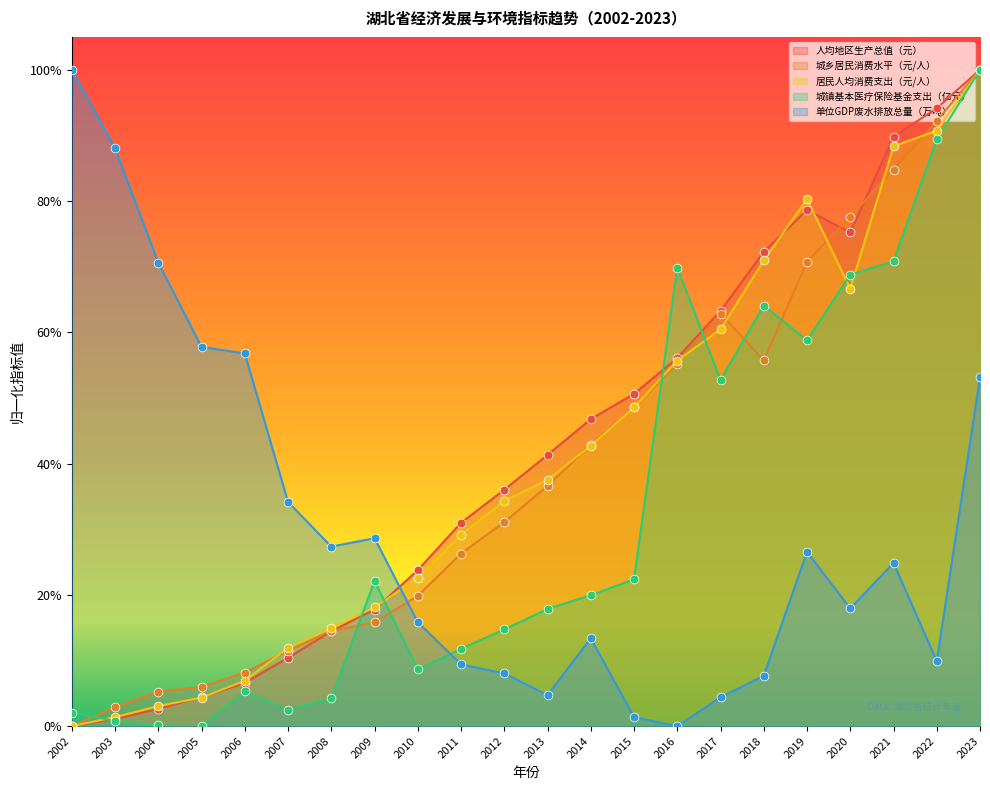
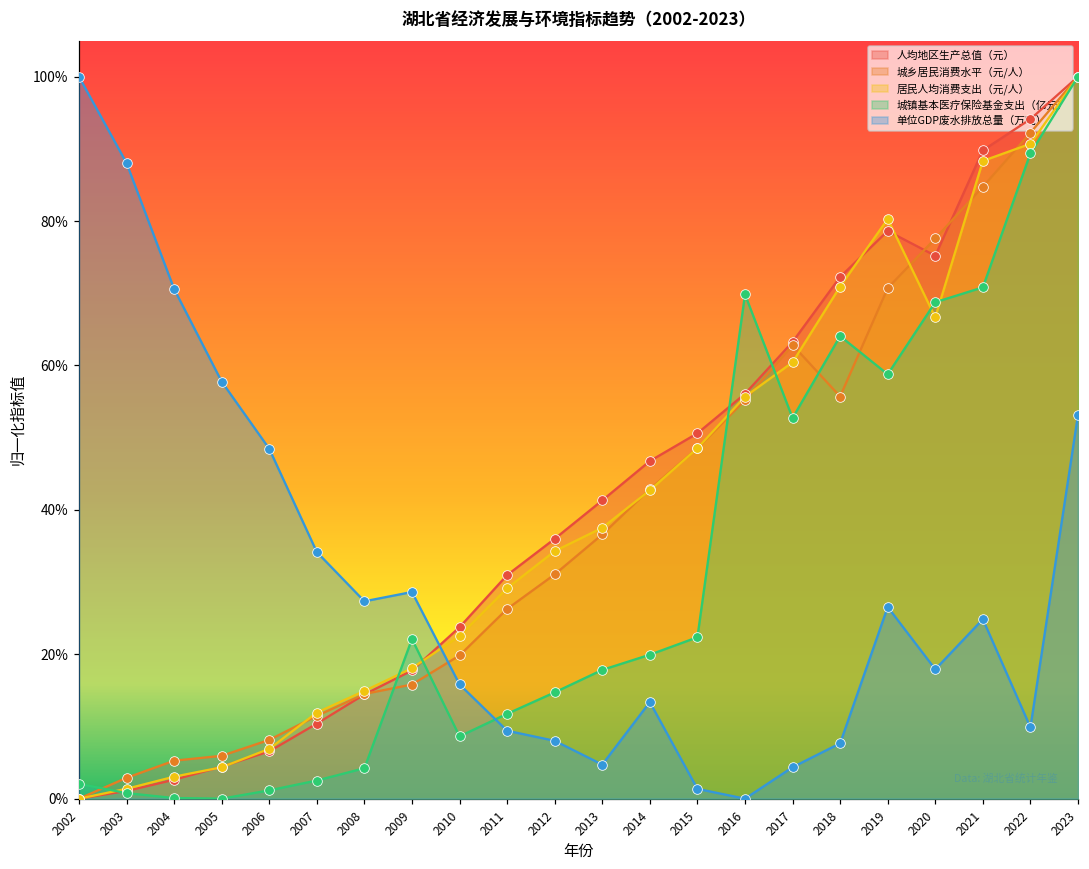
城镇基本医疗保险基金支出（亿元）, 2006: 5% -> 1%
单位GDP废水排放总量（万吨）, 2006: 57% -> 48%
